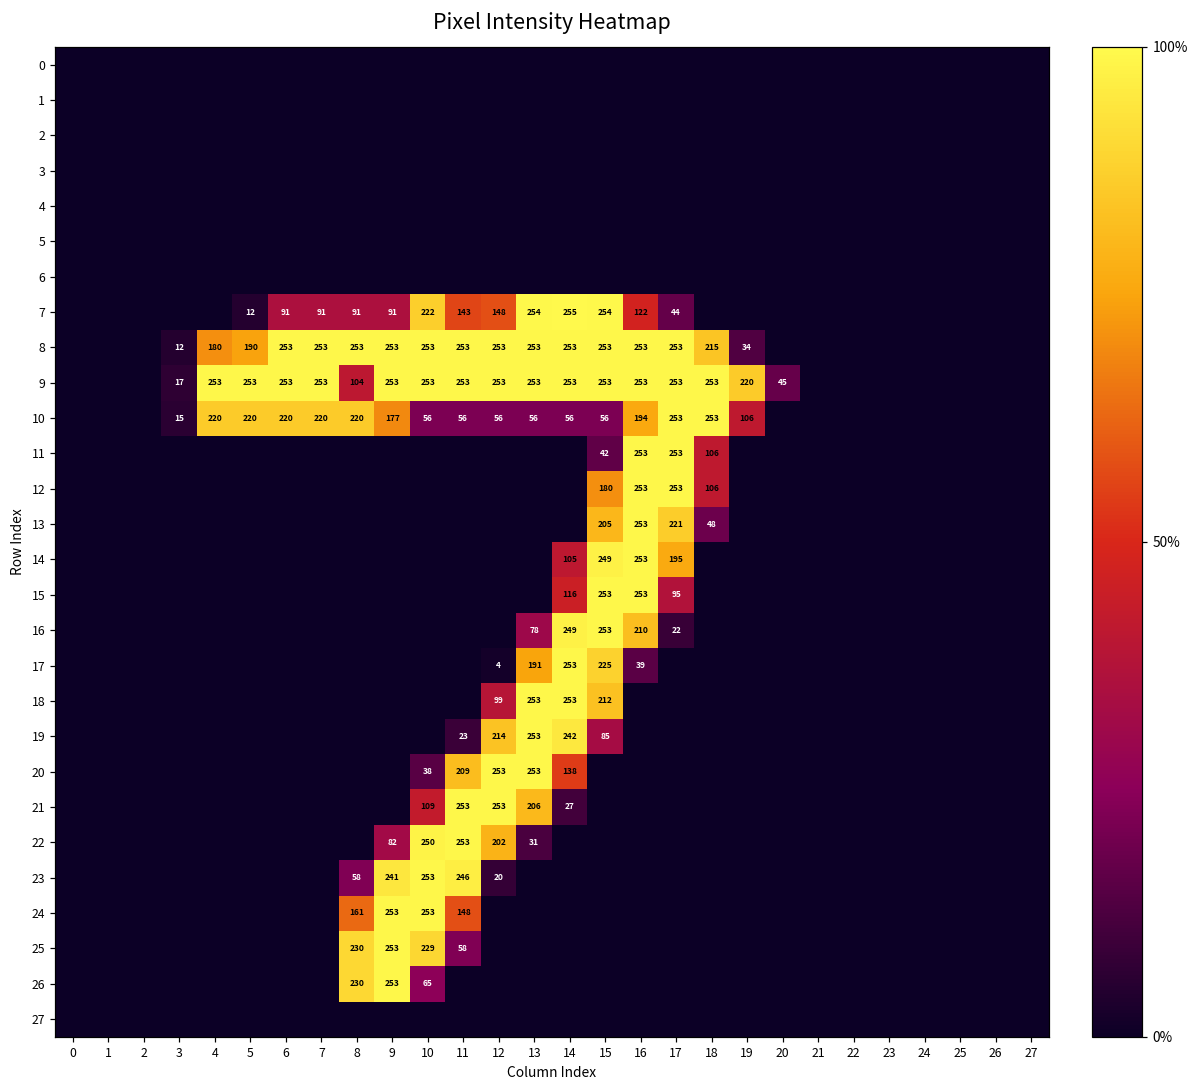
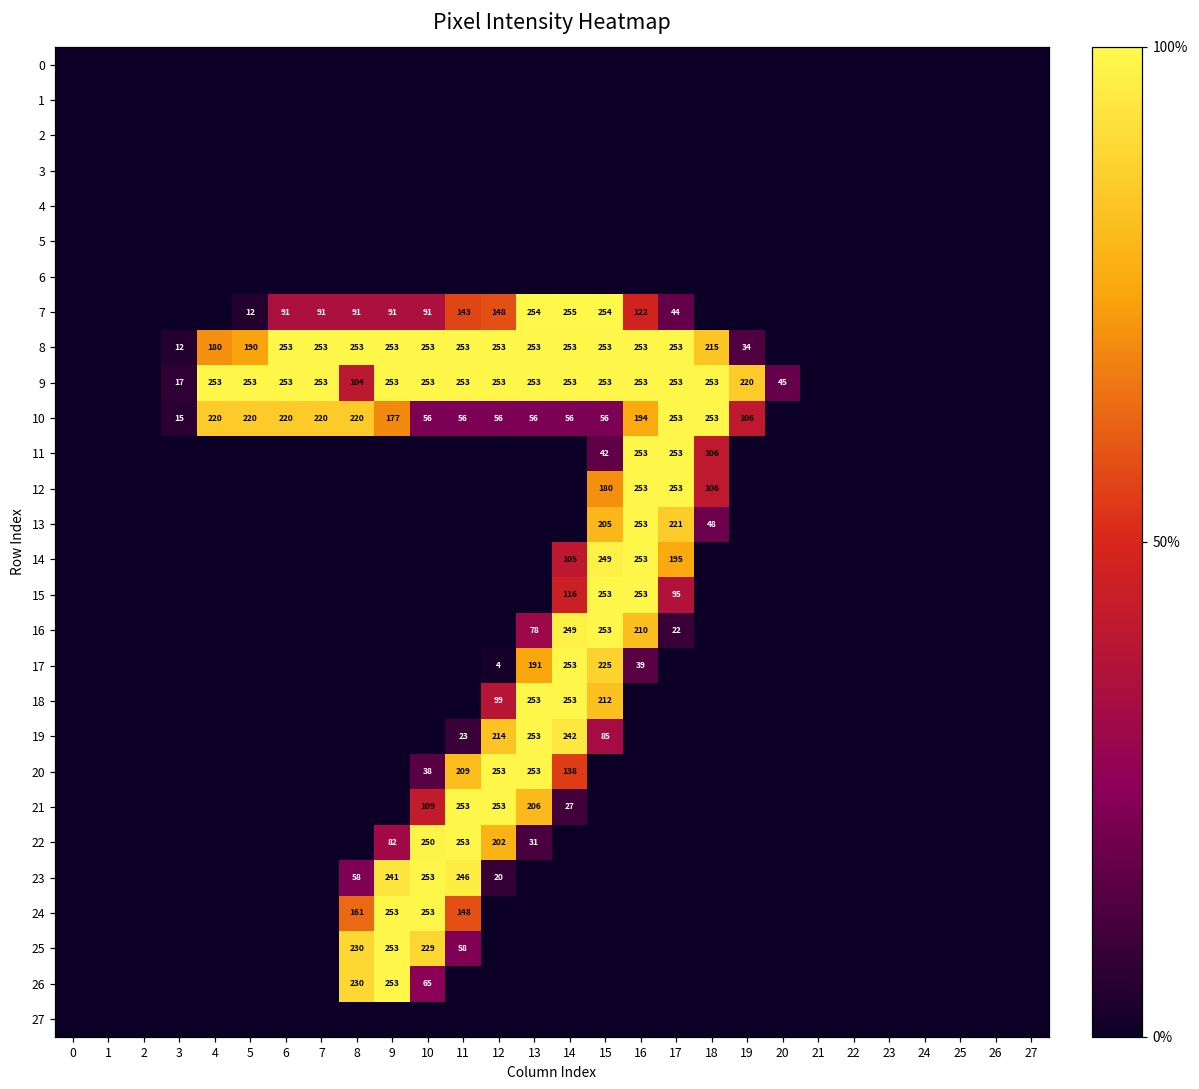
7, 10: 222 -> 91
